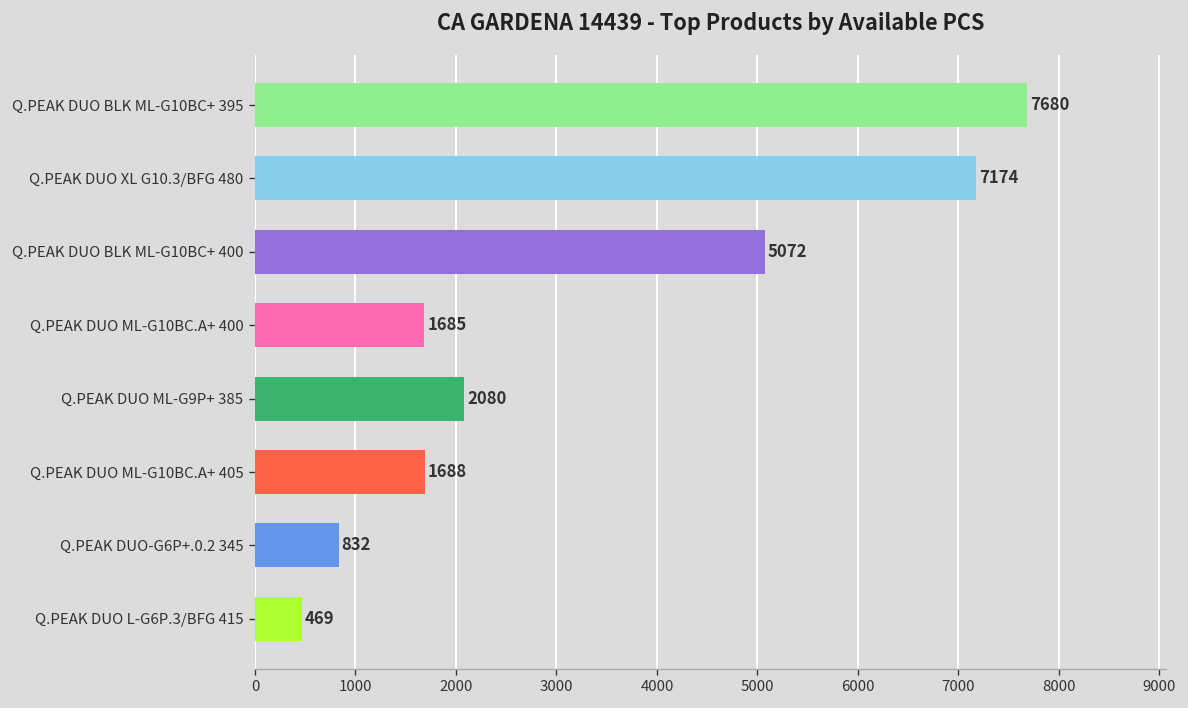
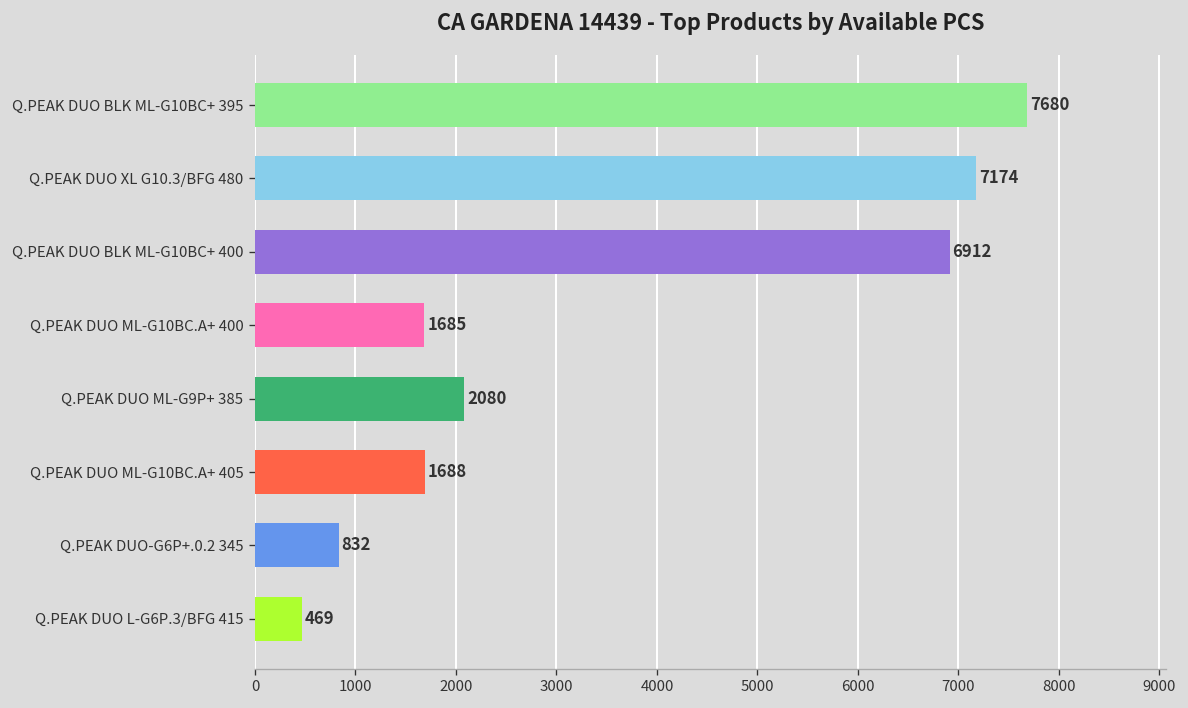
Q.PEAK DUO BLK ML-G10BC+ 400: 5072 -> 6912
